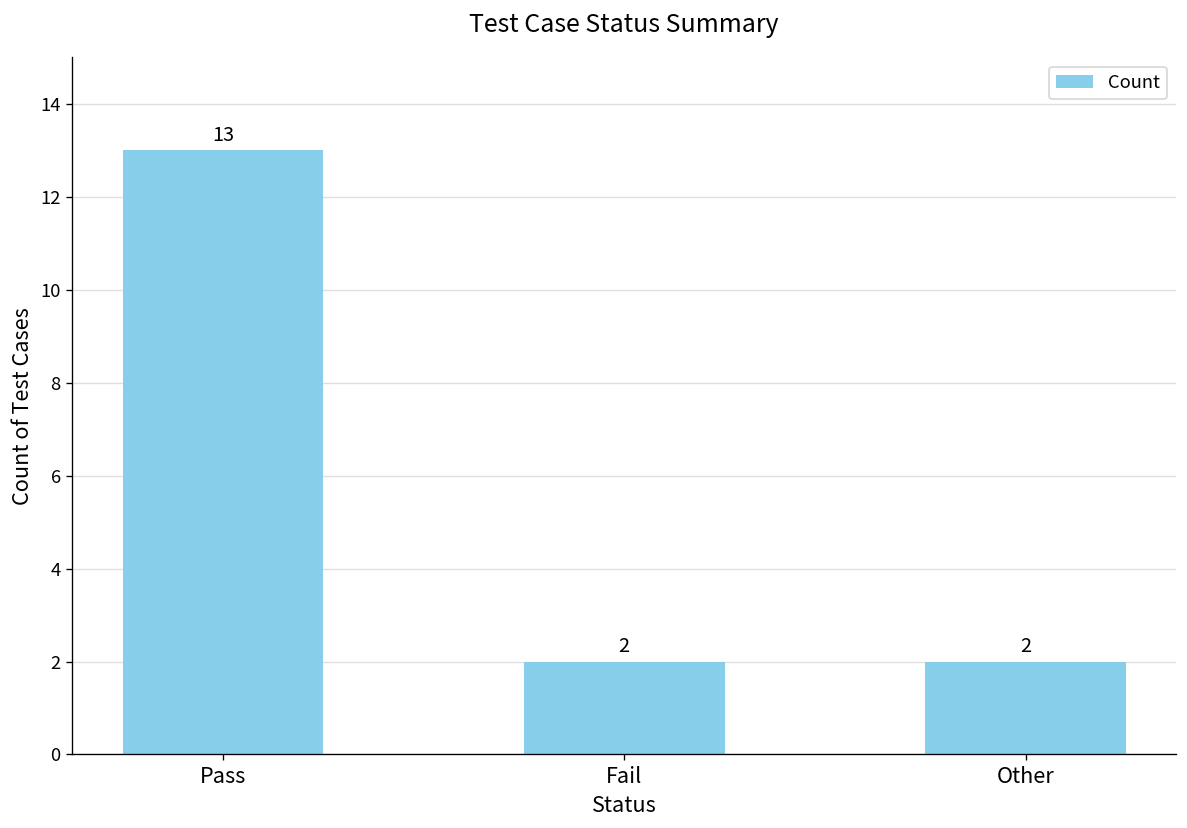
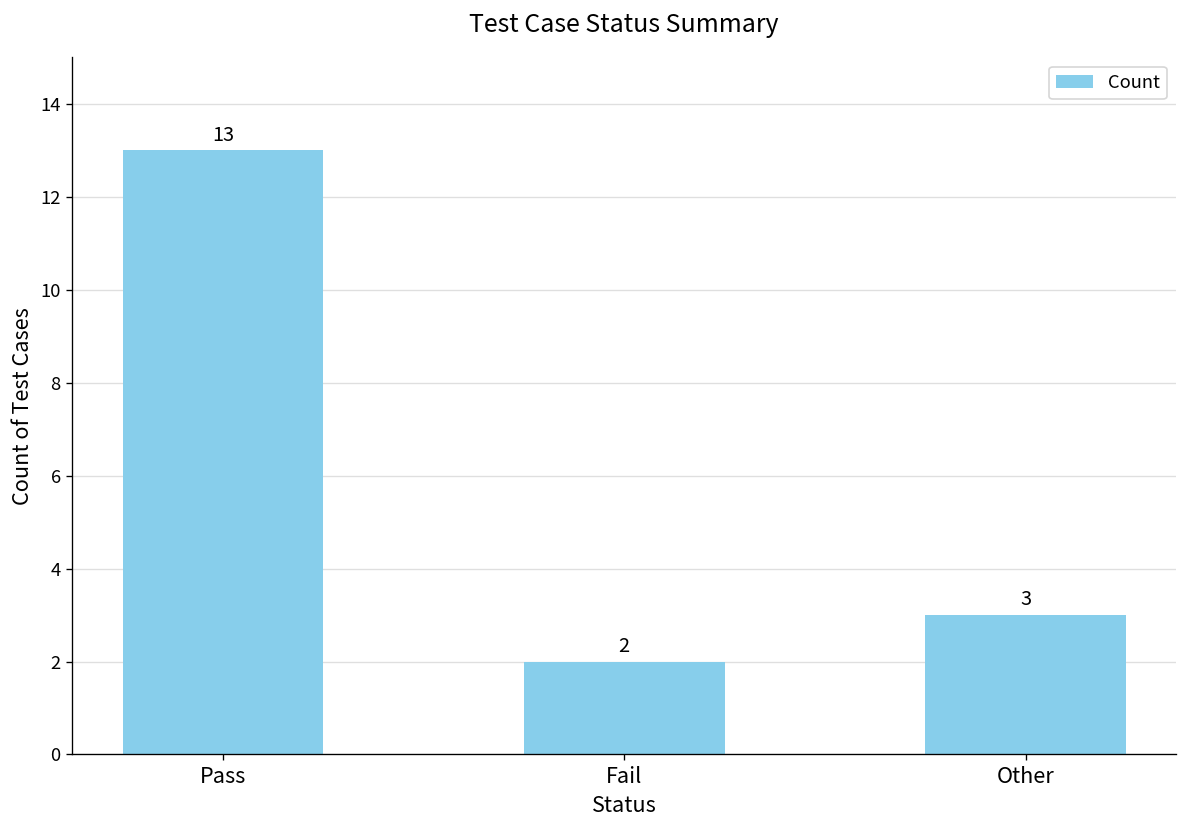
Other: 2 -> 3
